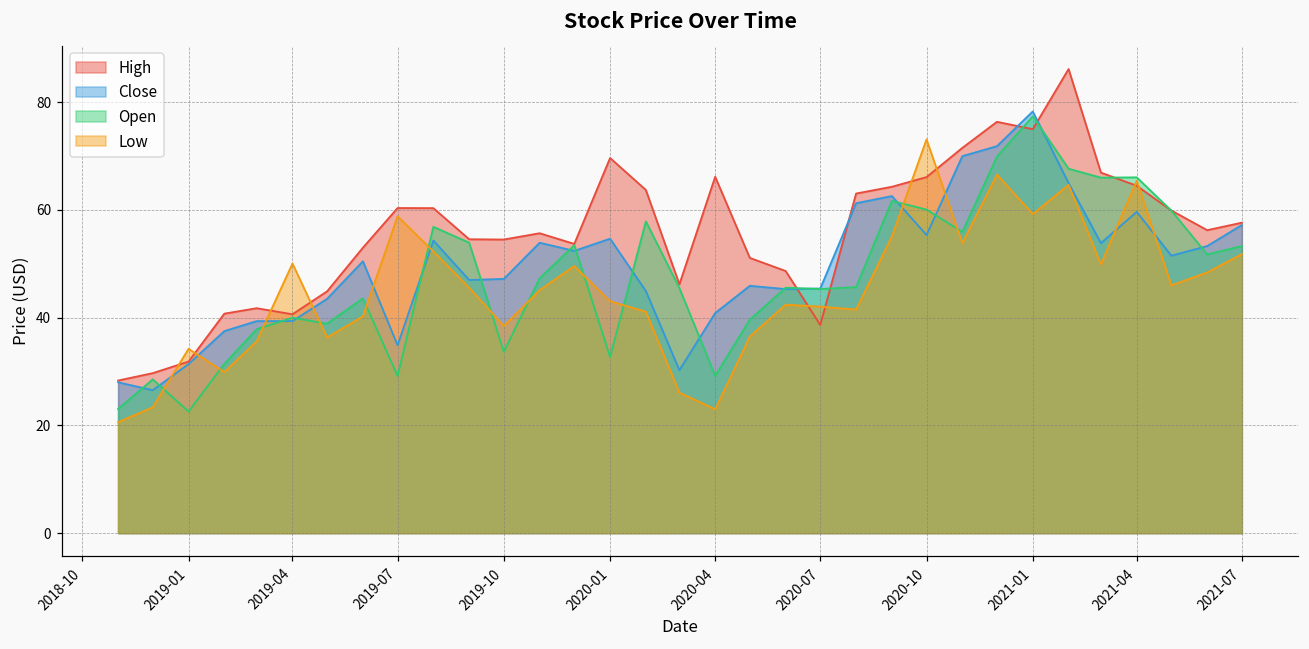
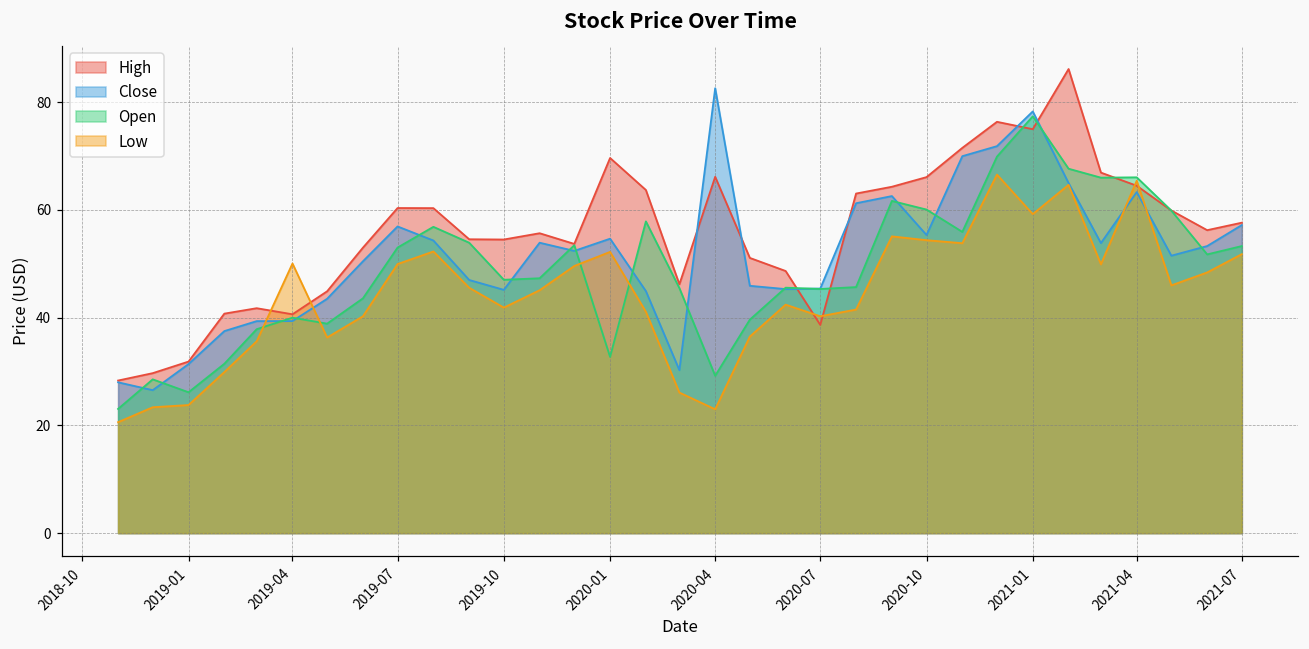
Open, 2019-01: 23 -> 26
Low, 2019-01: 34 -> 24
Close, 2019-07: 35 -> 57
Open, 2019-07: 29 -> 53
Low, 2019-07: 59 -> 50
Close, 2019-10: 47 -> 45
Open, 2019-10: 34 -> 47
Low, 2019-10: 38 -> 42
Low, 2020-01: 43 -> 52
Close, 2020-04: 41 -> 83
Low, 2020-07: 42 -> 40
Low, 2020-10: 73 -> 54
Close, 2021-04: 60 -> 63
